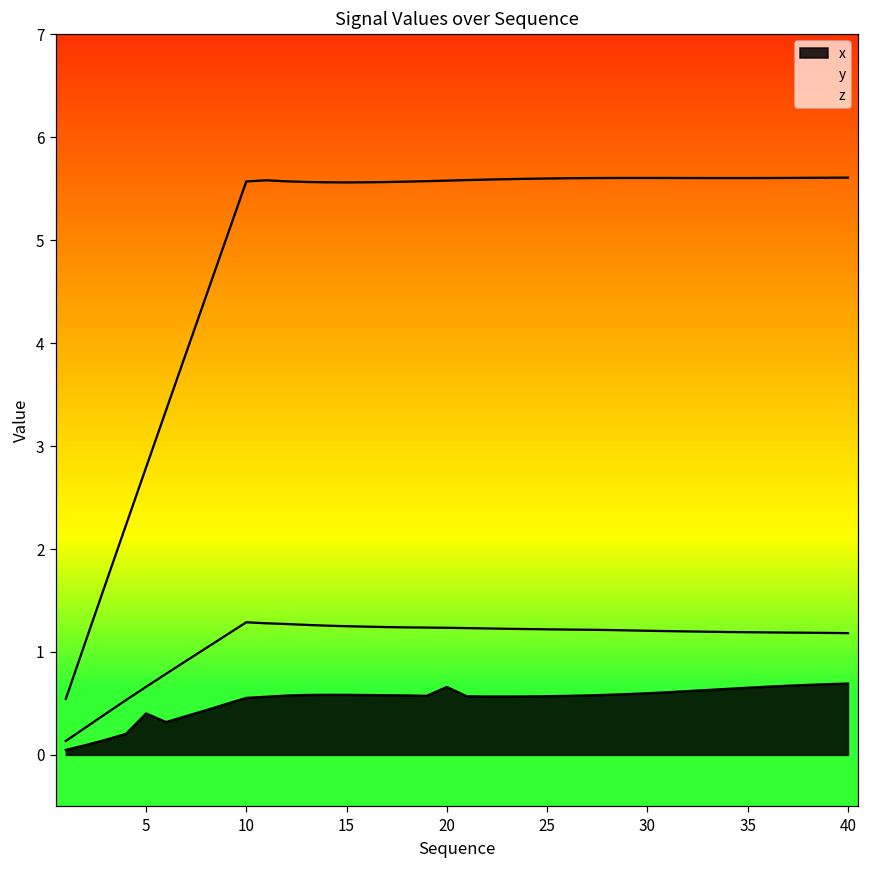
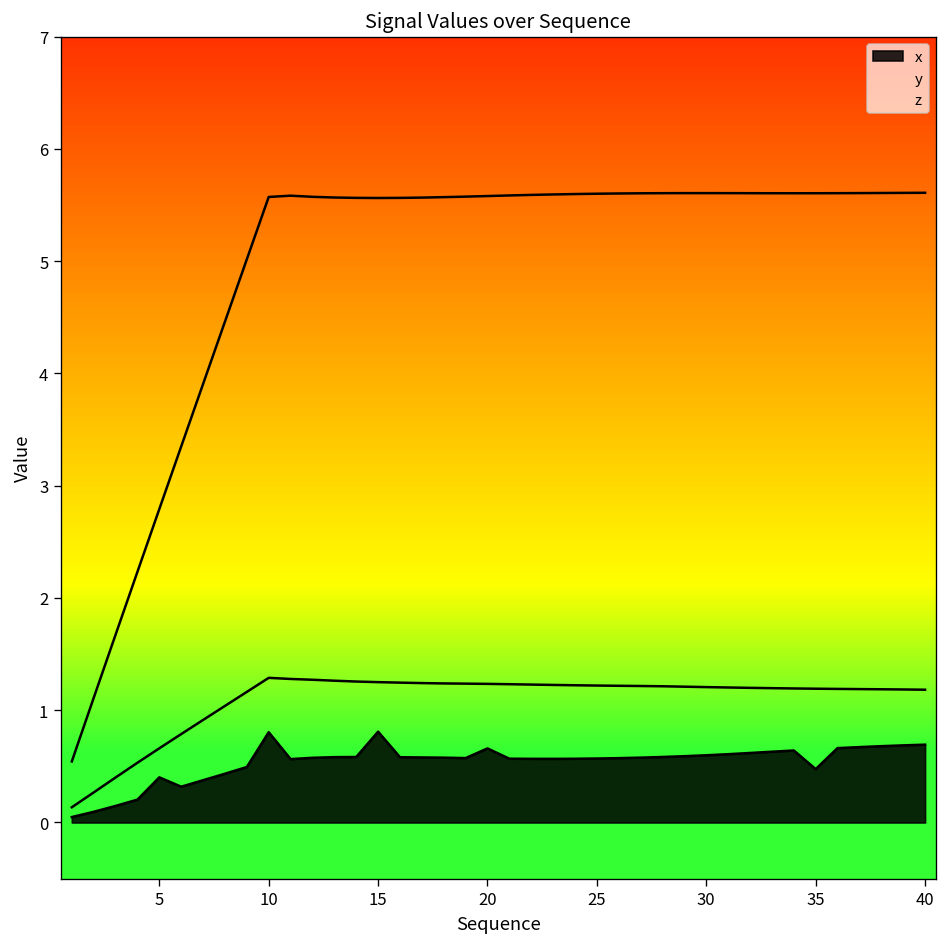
x, 10: 0.6 -> 0.8
x, 15: 0.6 -> 0.8
x, 35: 0.7 -> 0.5
